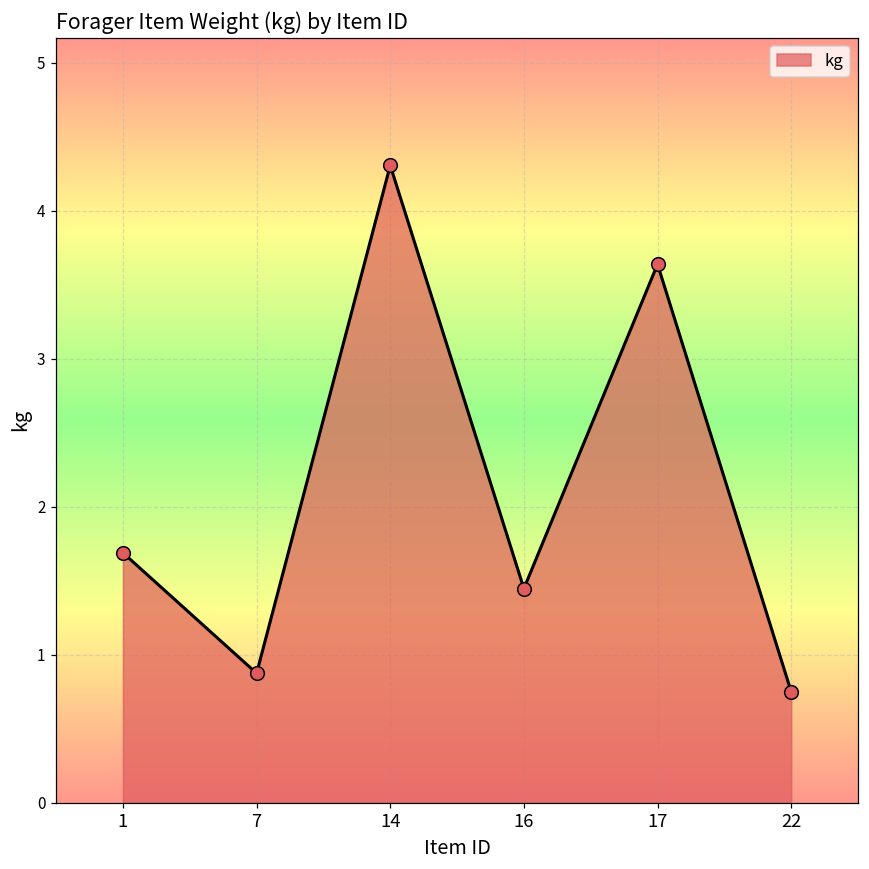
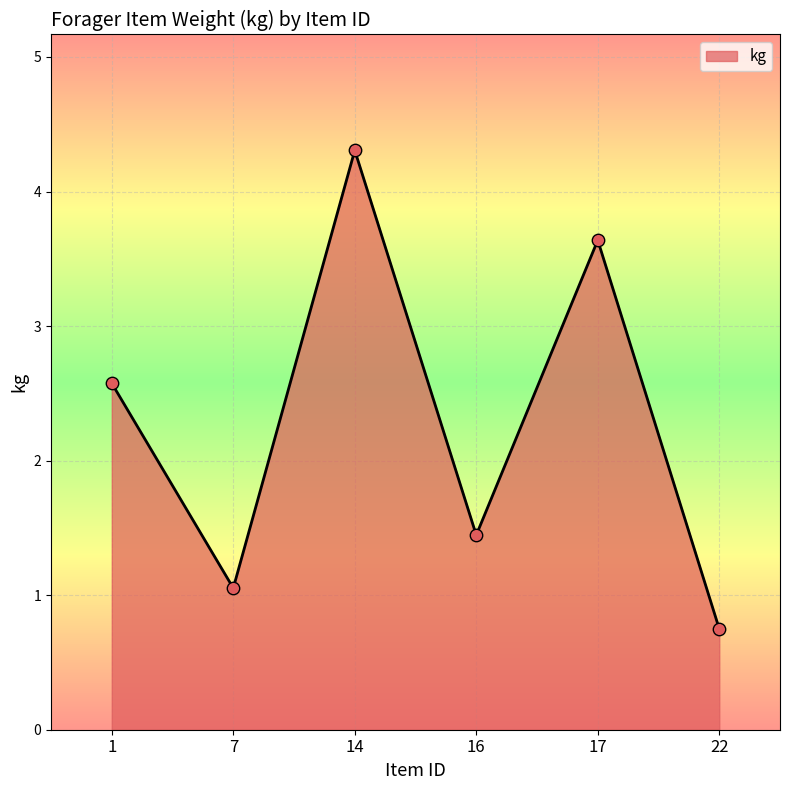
1: 1.69 -> 2.57
7: 0.87 -> 1.05
